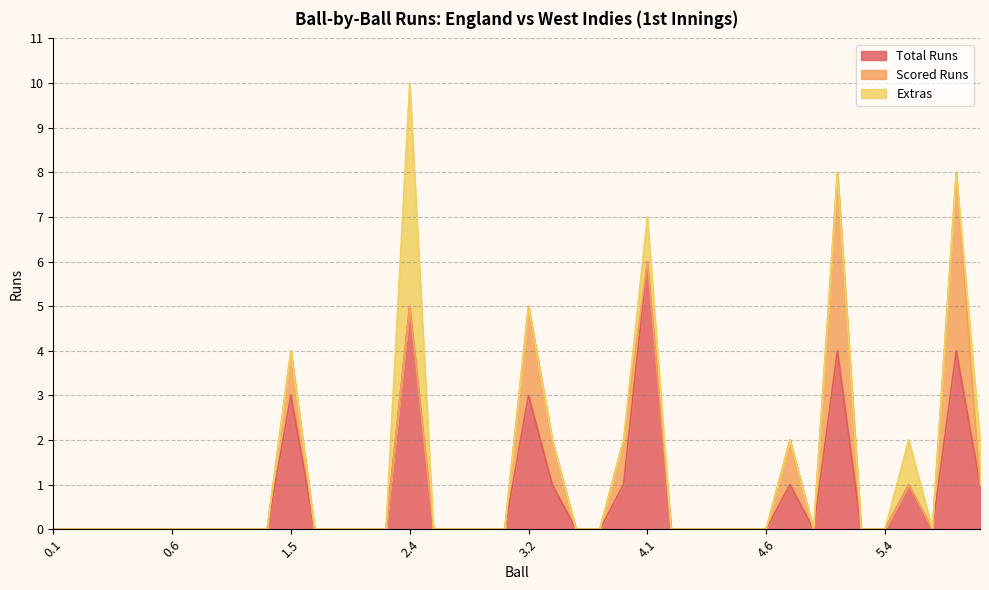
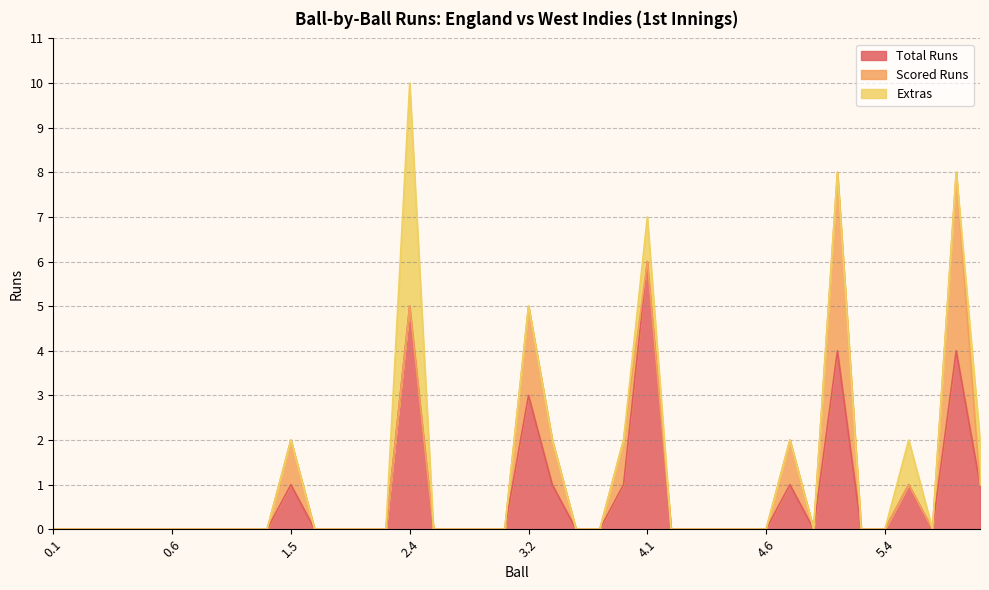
Total Runs, 1.5: 3 -> 1
